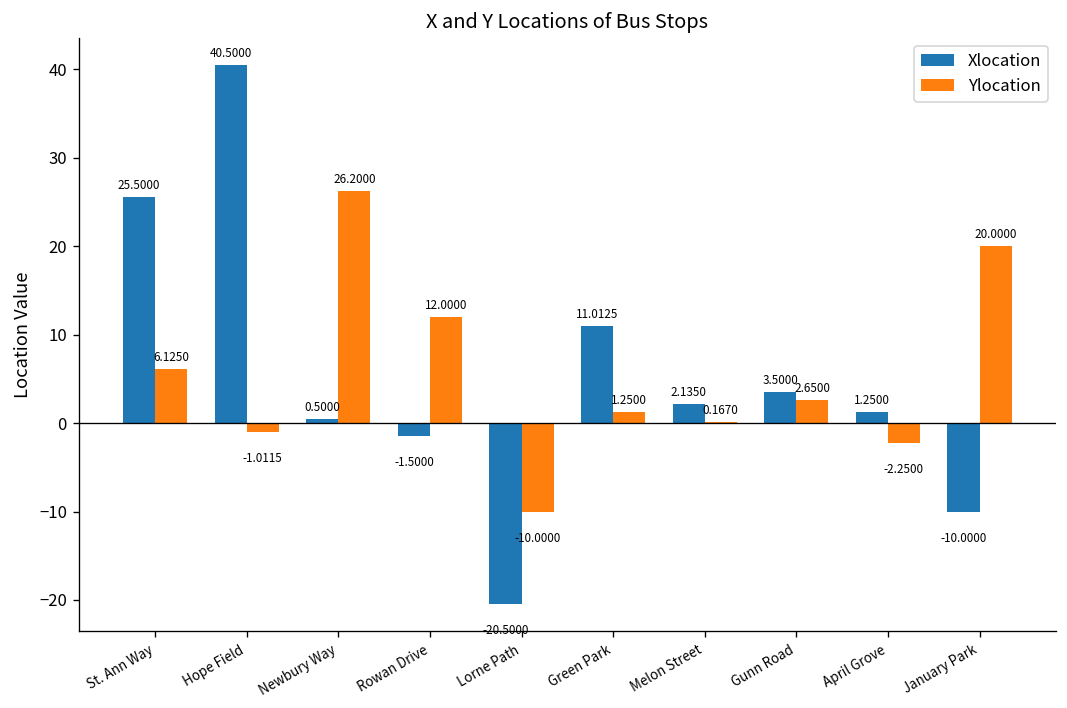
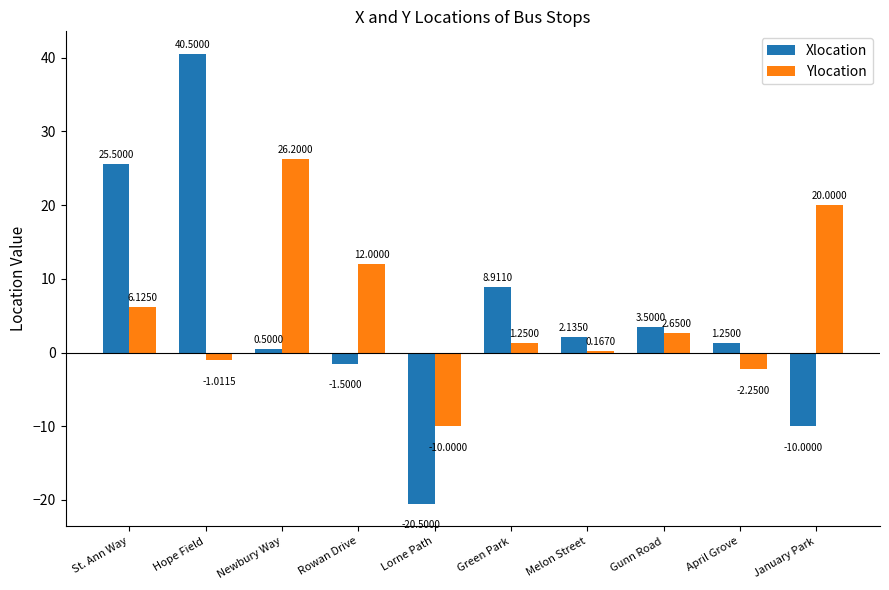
Xlocation, Green Park: 11.0125 -> 8.9110
